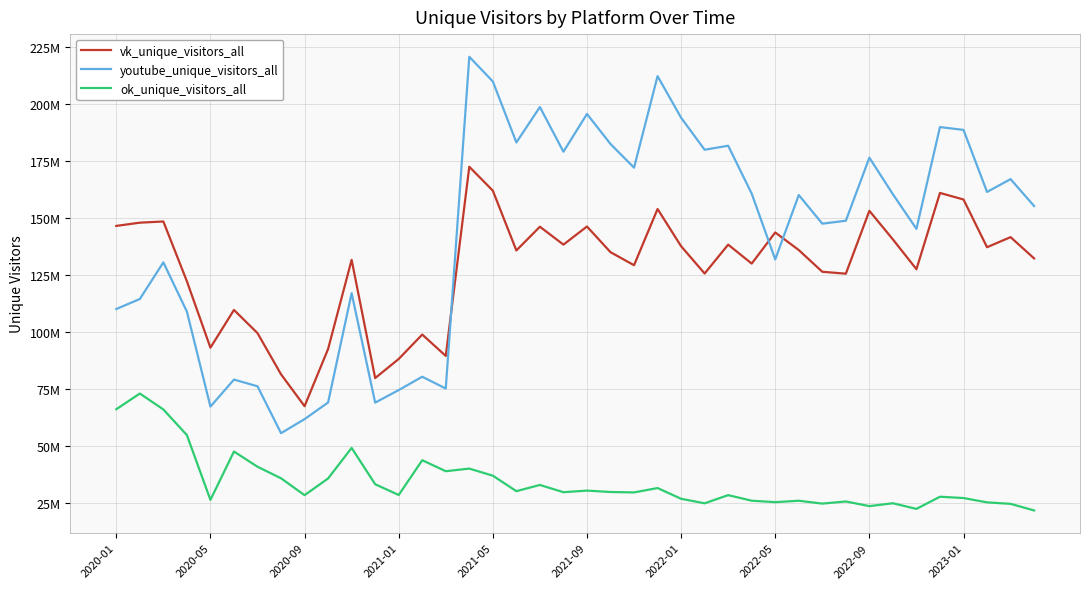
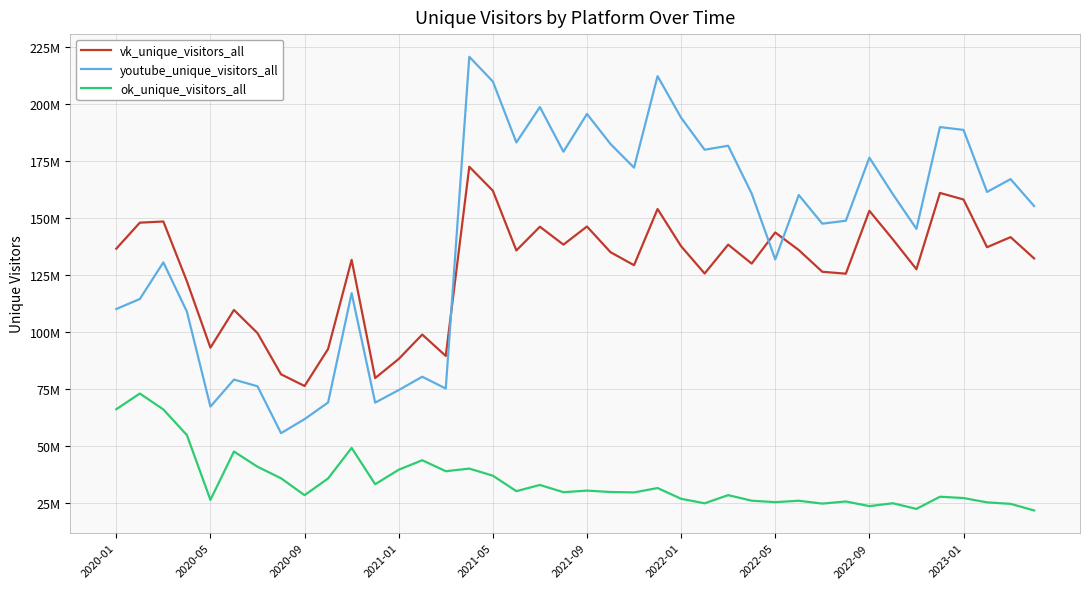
vk_unique_visitors_all, 2020-01: 147000000 -> 137000000
vk_unique_visitors_all, 2020-09: 67000000 -> 76000000
ok_unique_visitors_all, 2021-01: 28000000 -> 40000000
